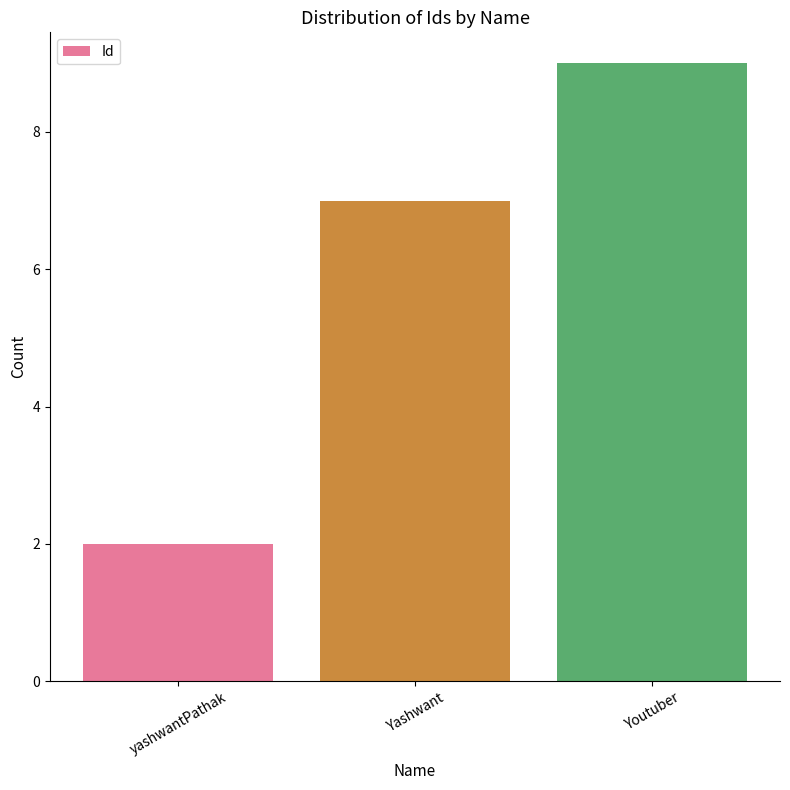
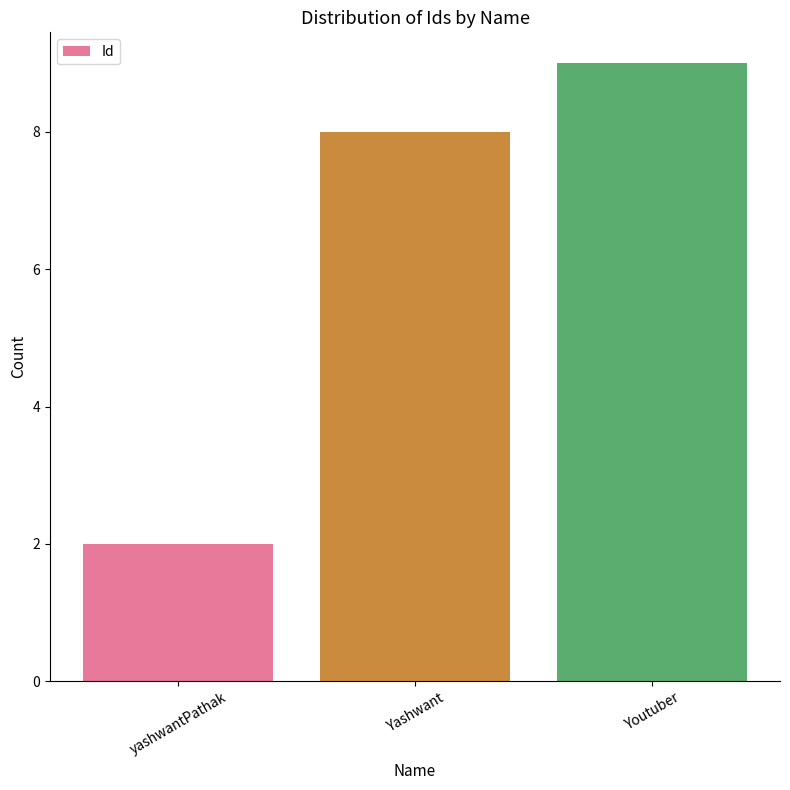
Yashwant: 7 -> 8
